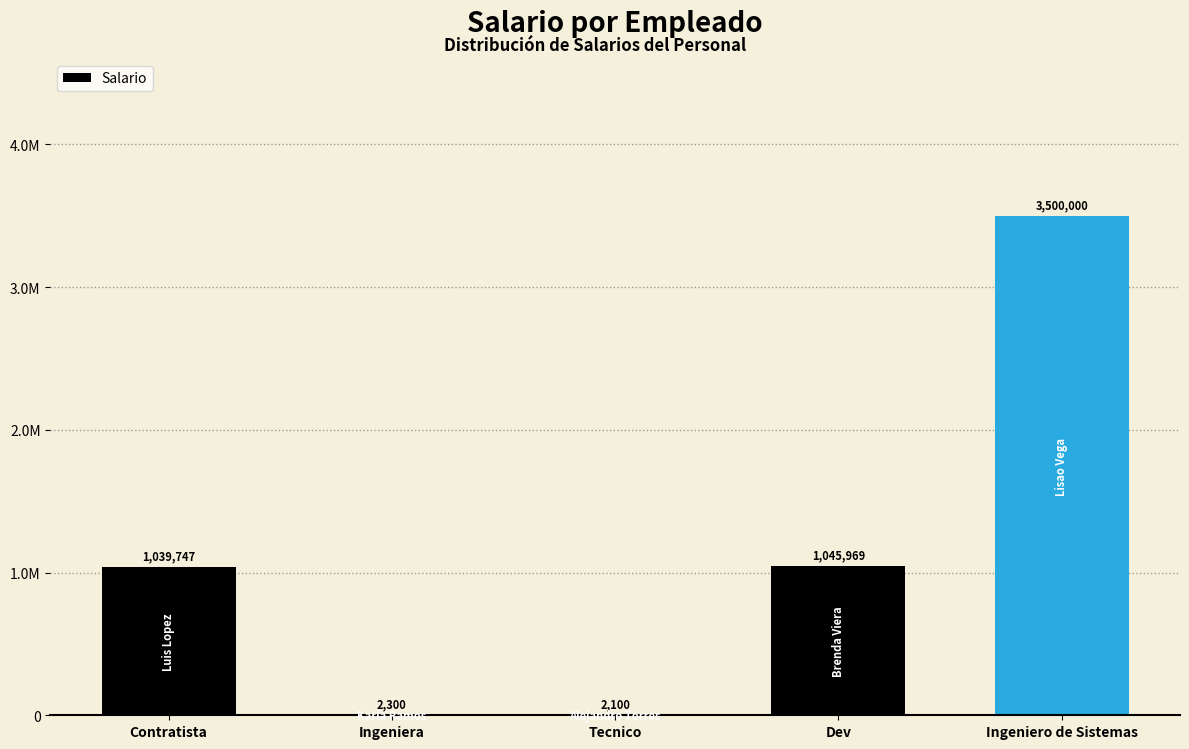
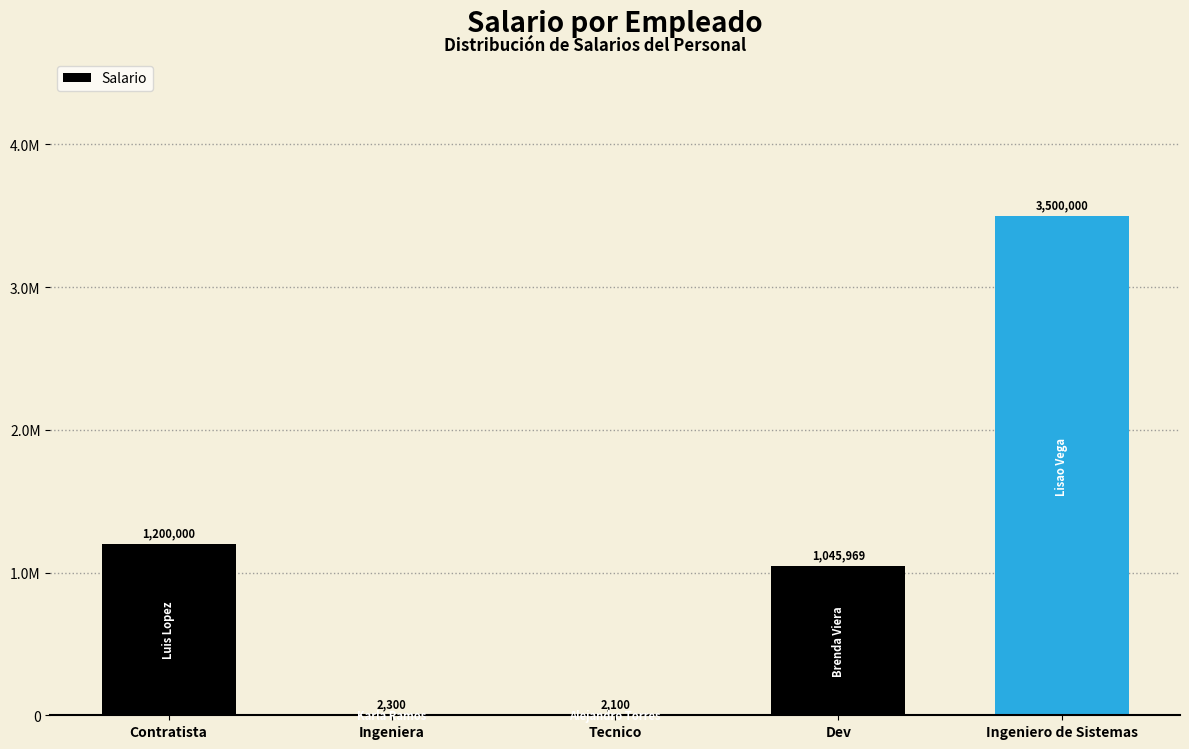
Contratista: 1,039,747 -> 1,200,000
